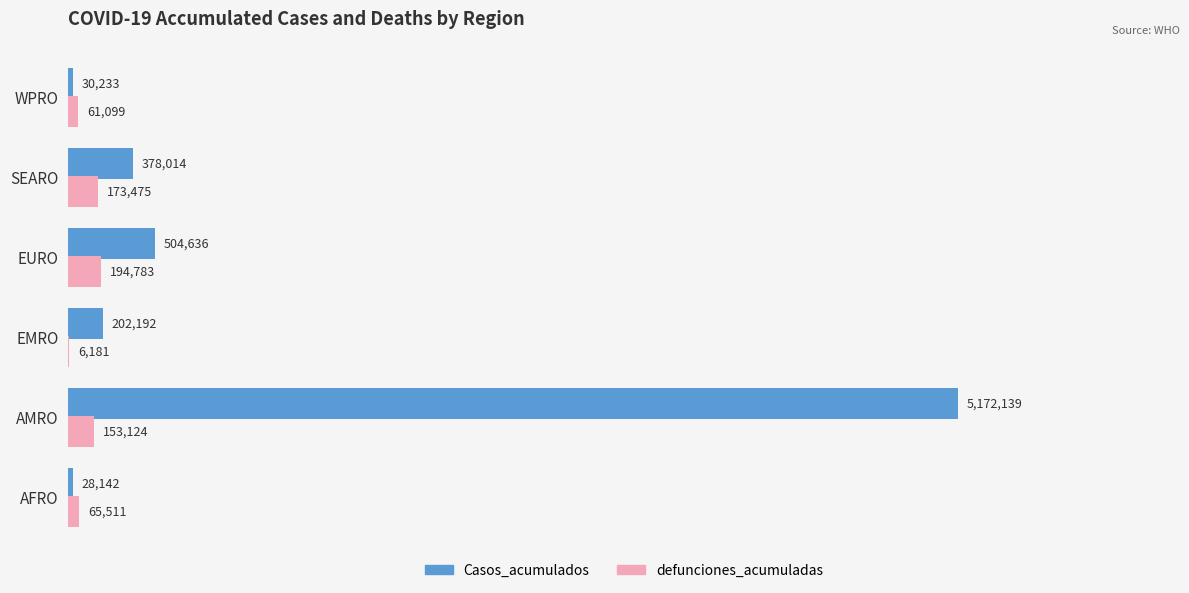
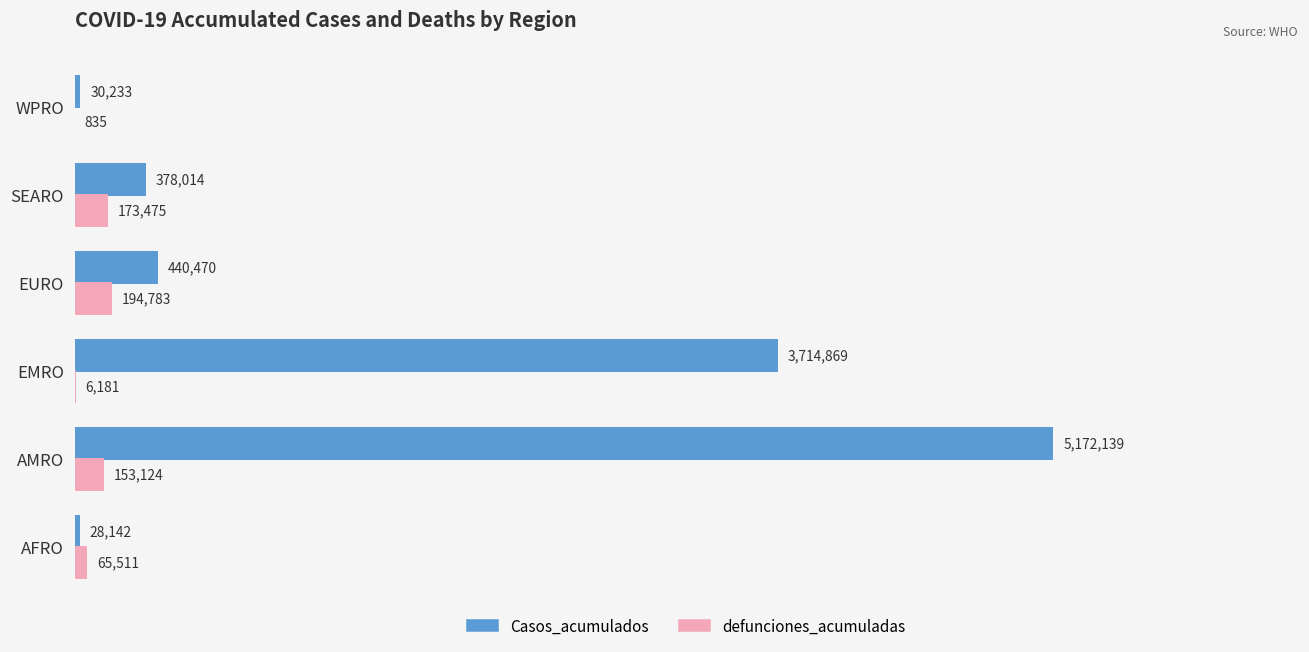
defunciones_acumuladas, WPRO: 61,099 -> 835
Casos_acumulados, EURO: 504,636 -> 440,470
Casos_acumulados, EMRO: 202,192 -> 3,714,869
